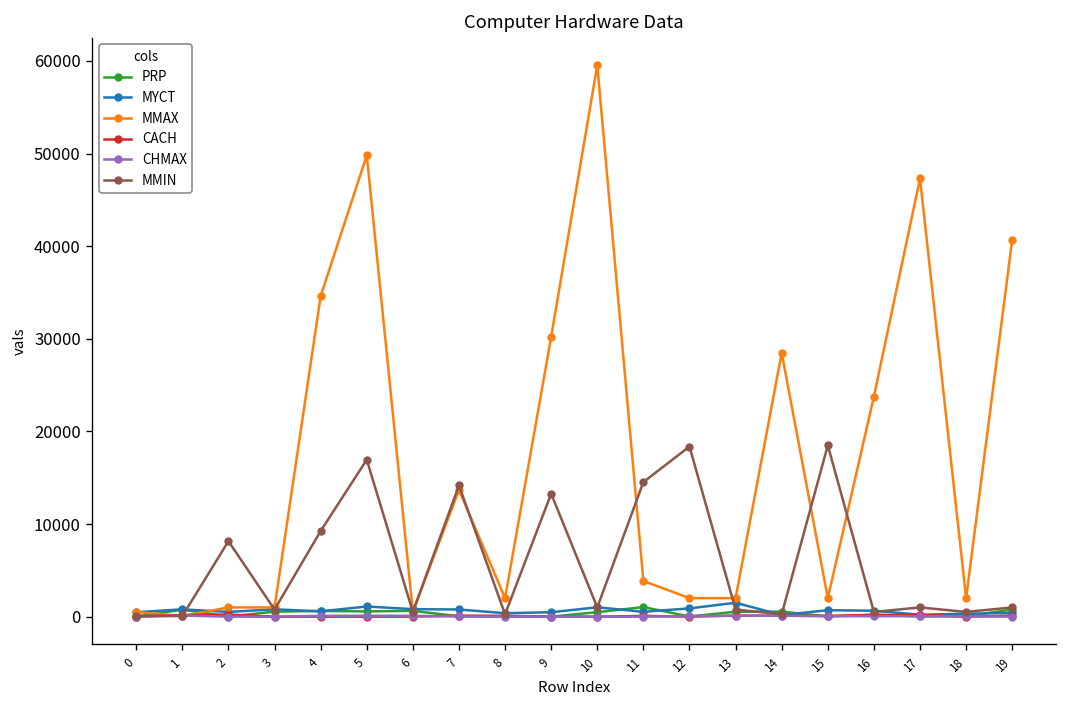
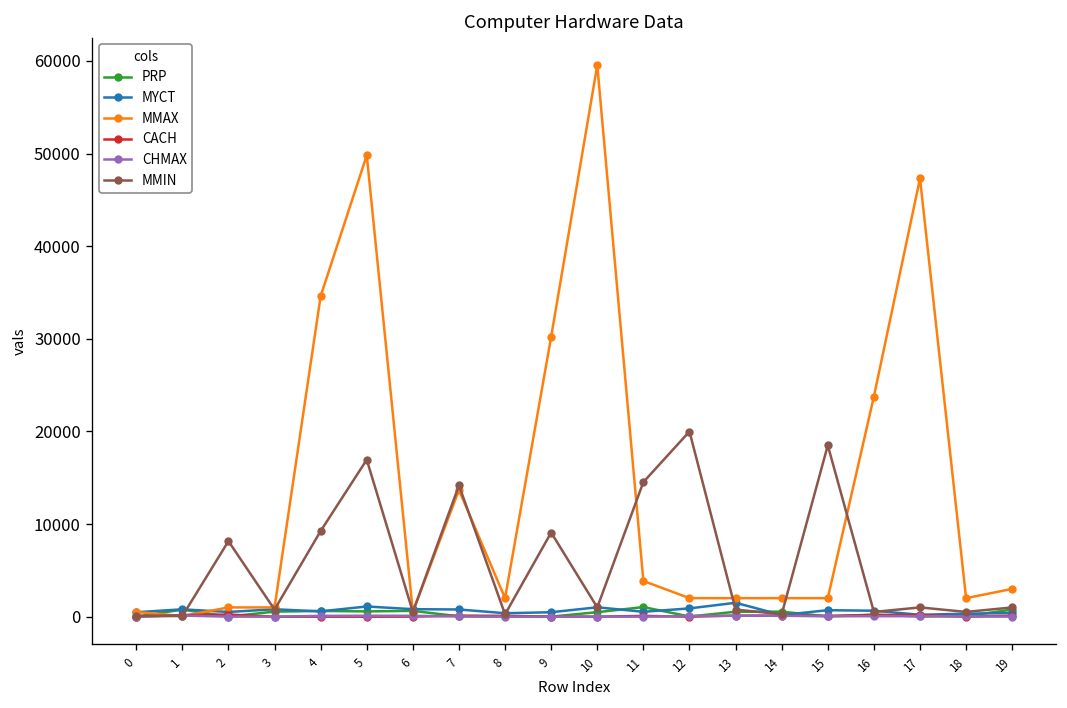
MMIN, 9: 13000 -> 9000
MMIN, 12: 18000 -> 20000
MMAX, 14: 28000 -> 2000
MMAX, 19: 41000 -> 3000
